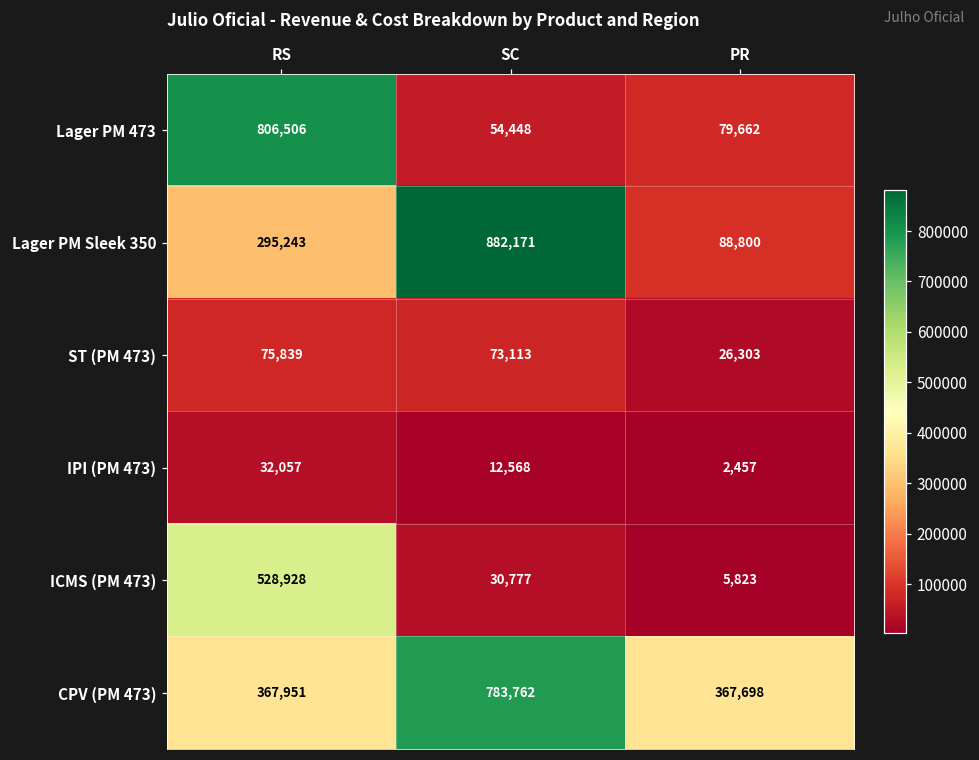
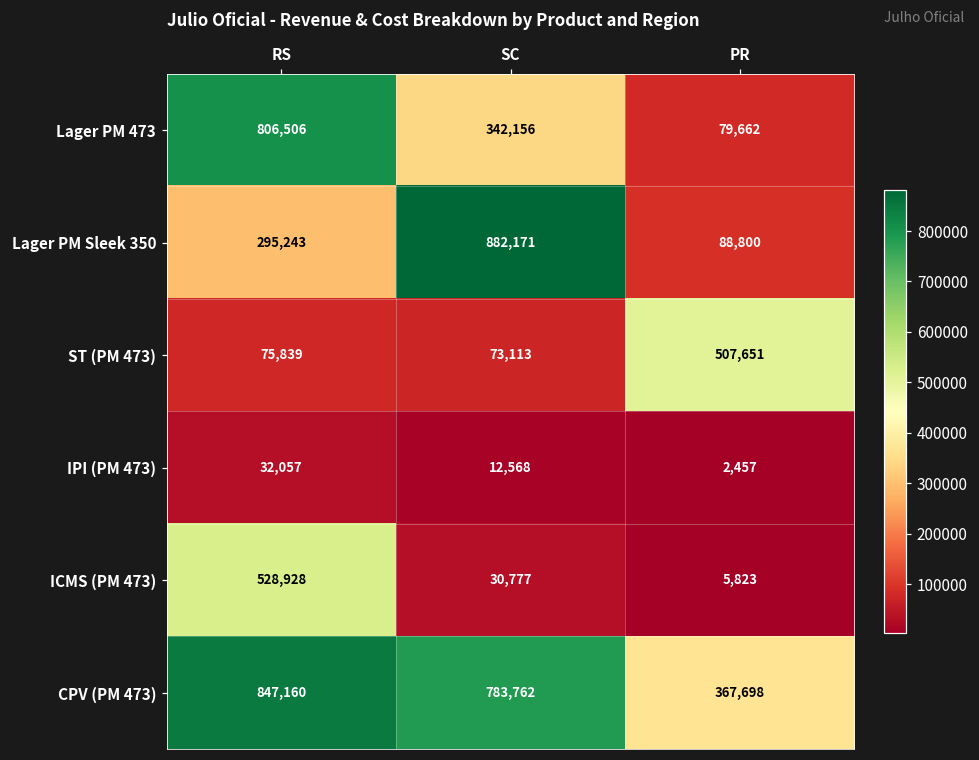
Lager PM 473, SC: 54,448 -> 342,156
ST (PM 473), PR: 26,303 -> 507,651
CPV (PM 473), RS: 367,951 -> 847,160
